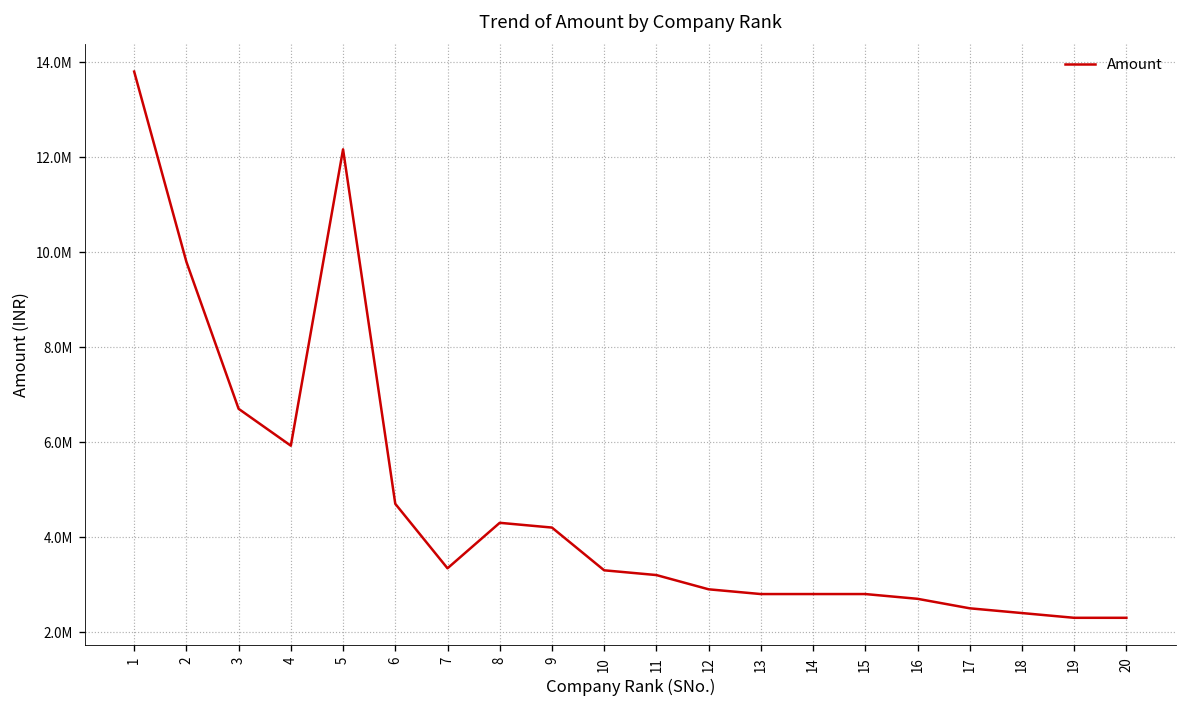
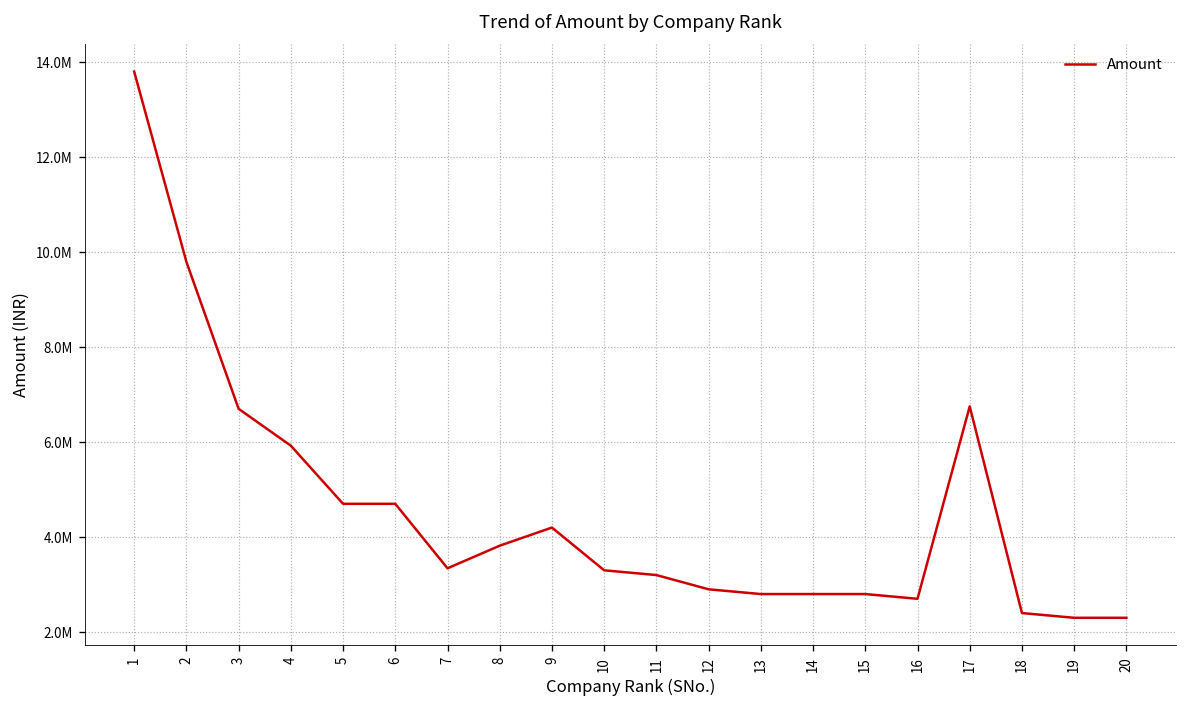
5: 12200000 -> 4700000
8: 4300000 -> 3800000
17: 2500000 -> 6800000
